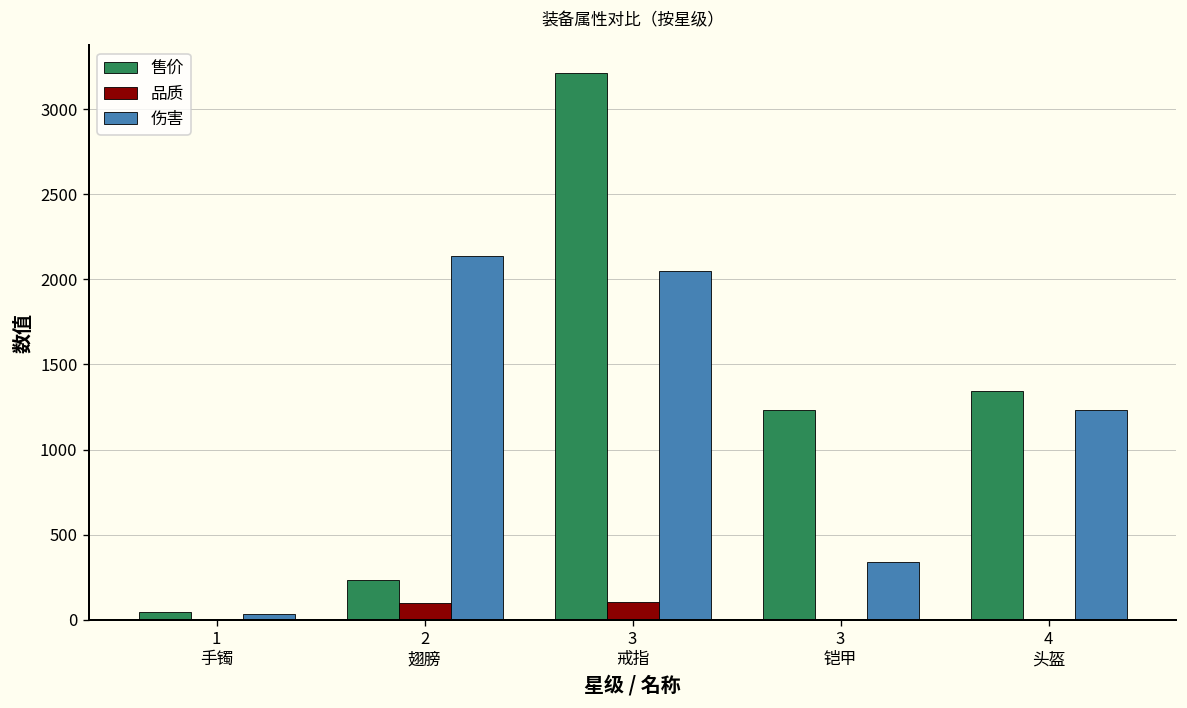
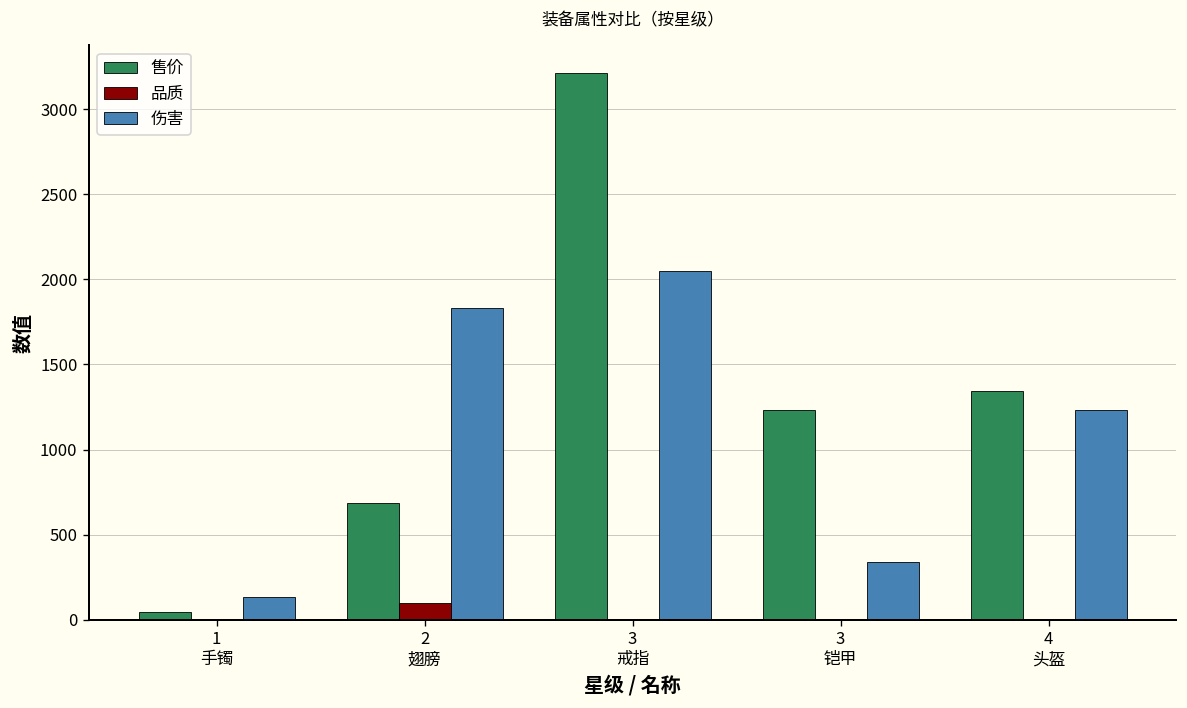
伤害, 1 手镯: 40 -> 130
售价, 2 翅膀: 230 -> 690
伤害, 2 翅膀: 2140 -> 1830
品质, 3 戒指: 100 -> 0
